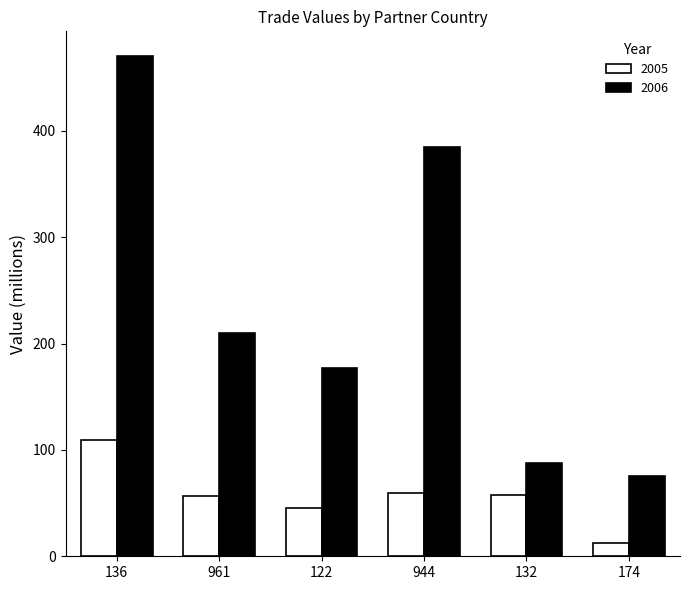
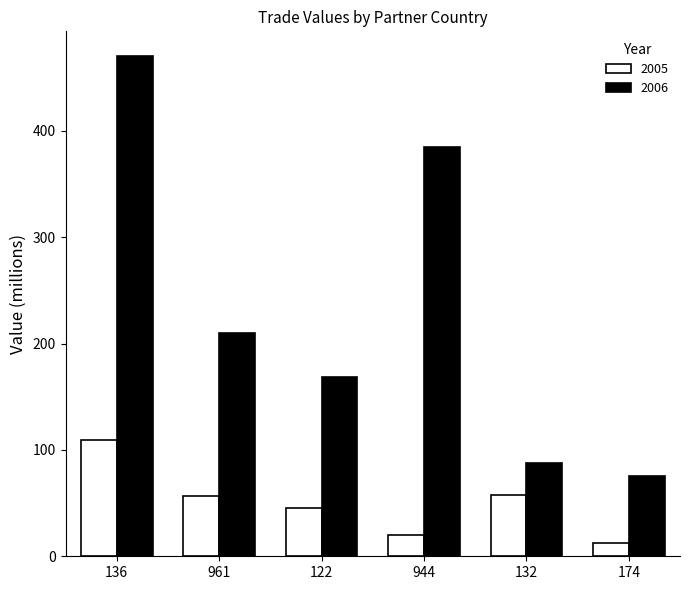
2006, 122: 177 -> 168
2005, 944: 59 -> 20
